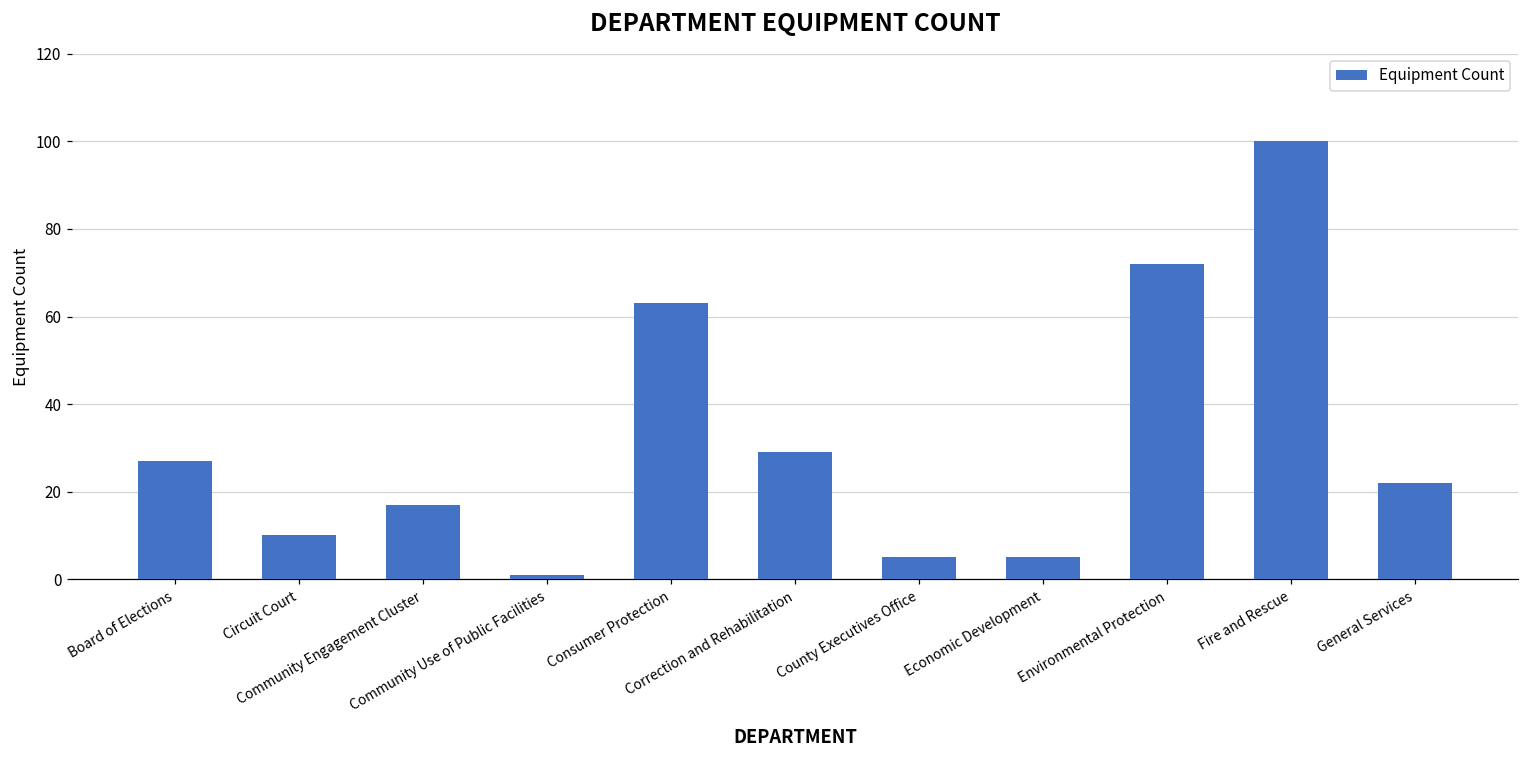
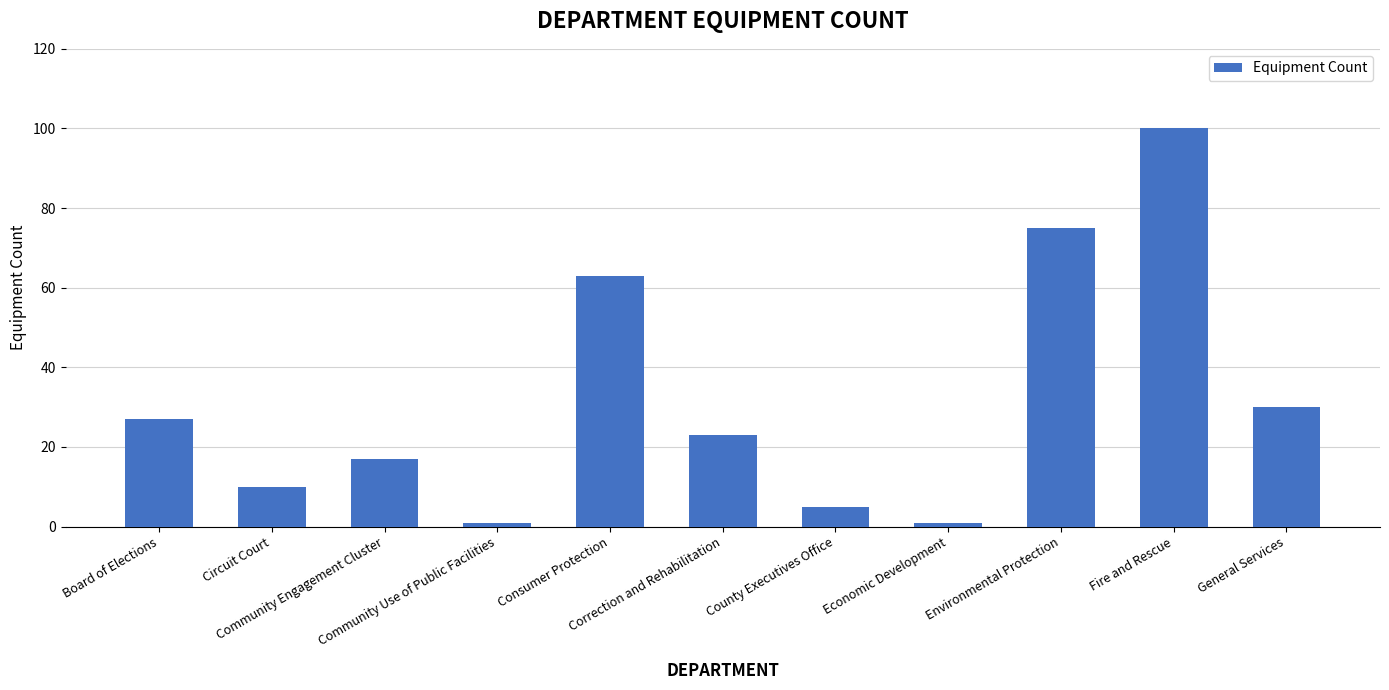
Correction and Rehabilitation: 29 -> 23
Economic Development: 5 -> 1
Environmental Protection: 72 -> 75
General Services: 22 -> 30
